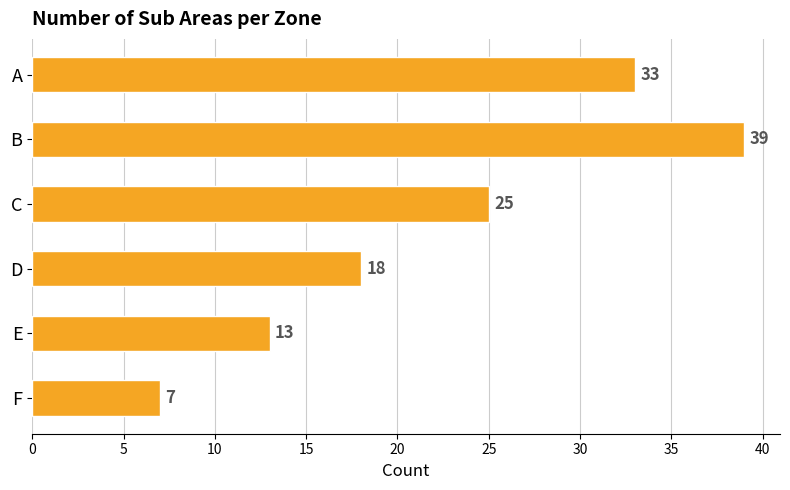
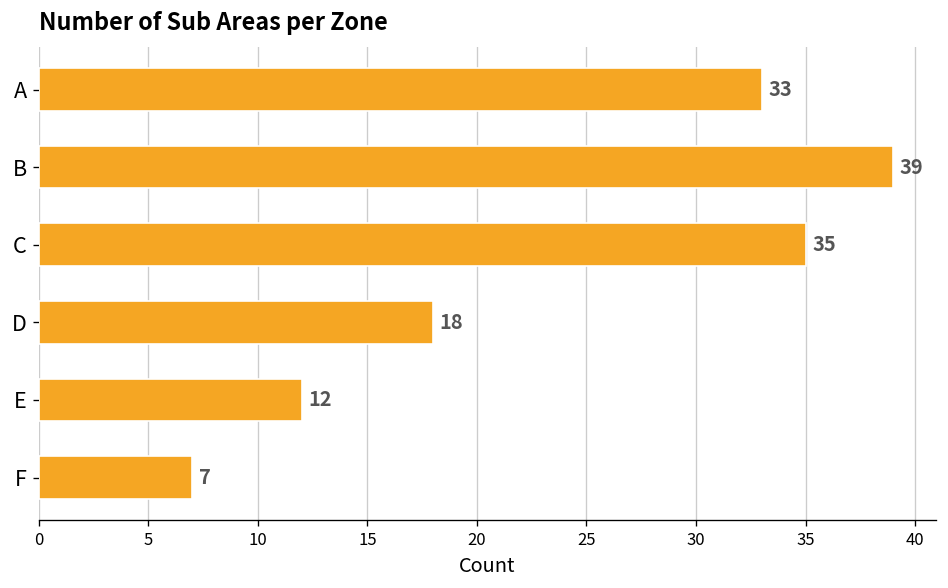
C: 25 -> 35
E: 13 -> 12
